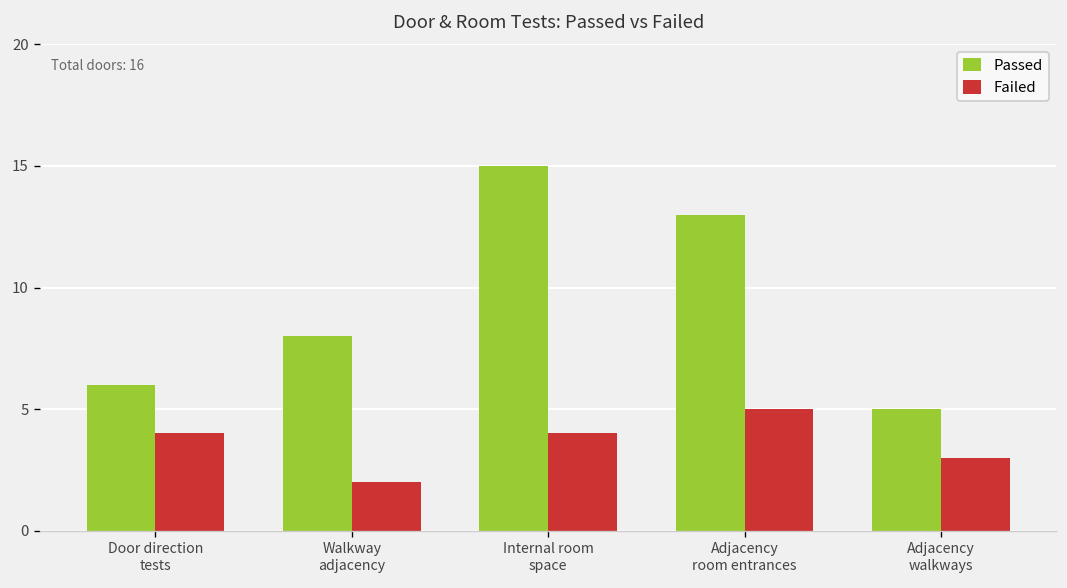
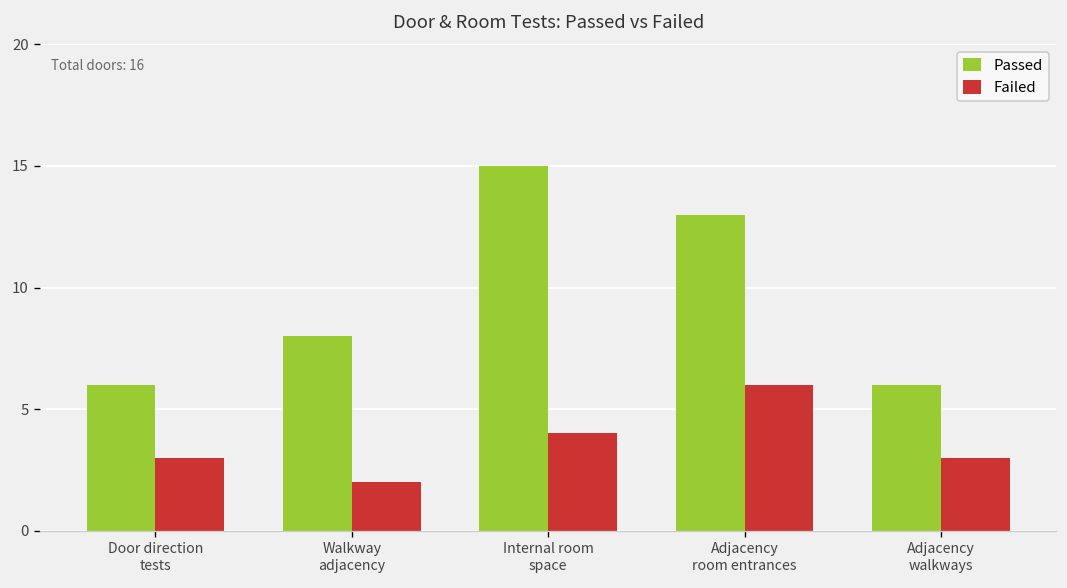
Failed, Door direction tests: 4 -> 3
Failed, Adjacency room entrances: 5 -> 6
Passed, Adjacency walkways: 5 -> 6
